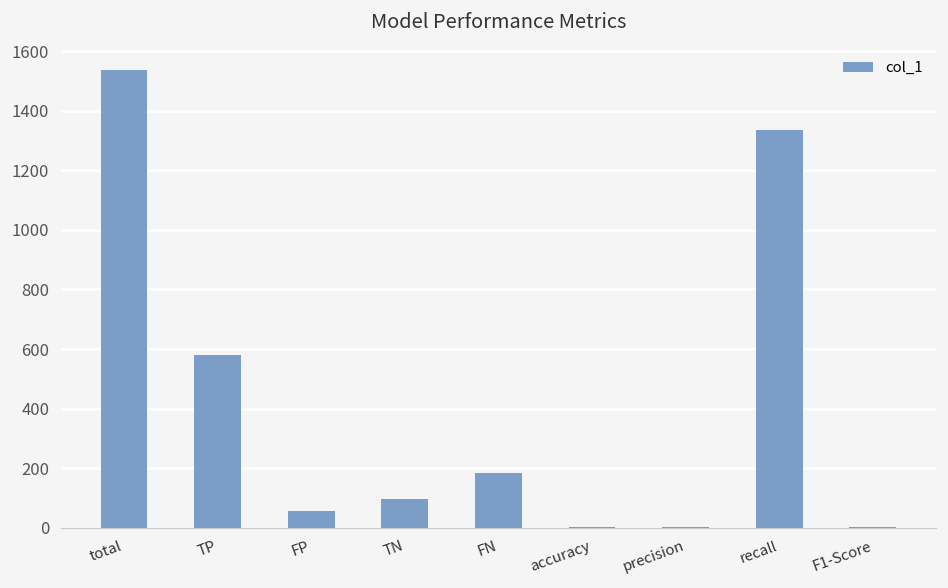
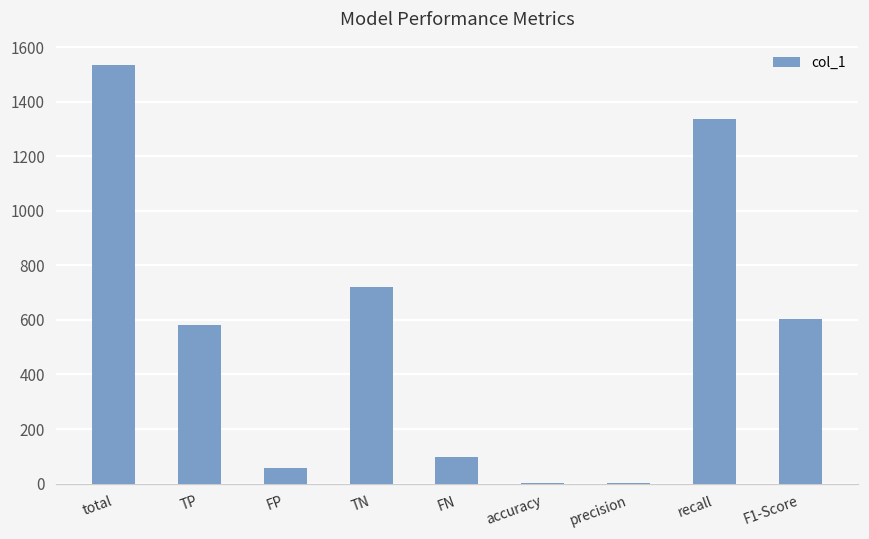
TN: 100 -> 720
FN: 180 -> 100
F1-Score: 0 -> 600
